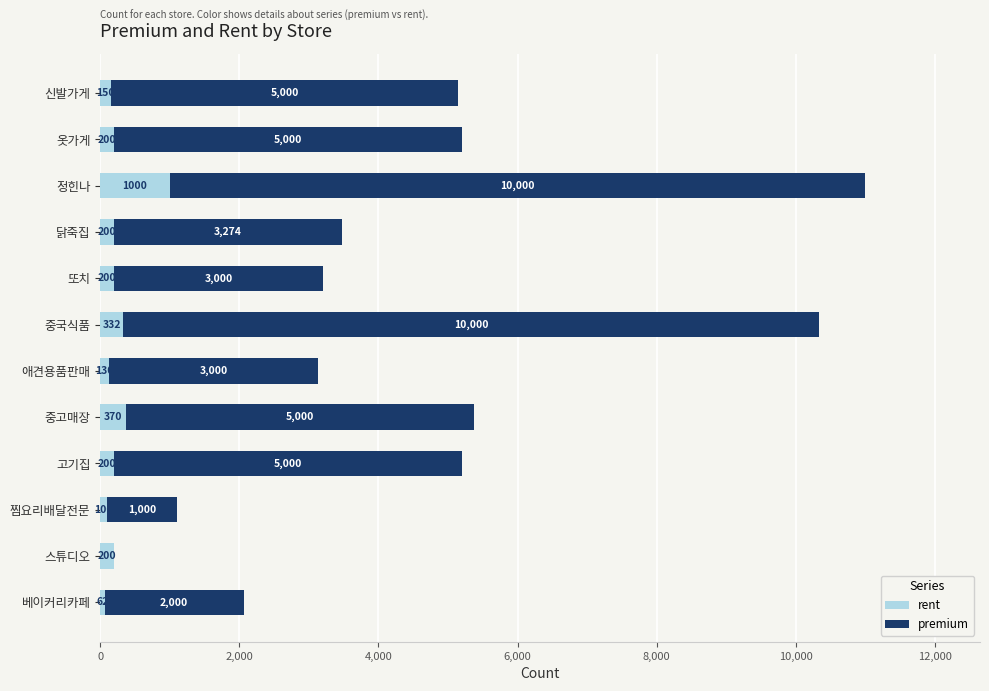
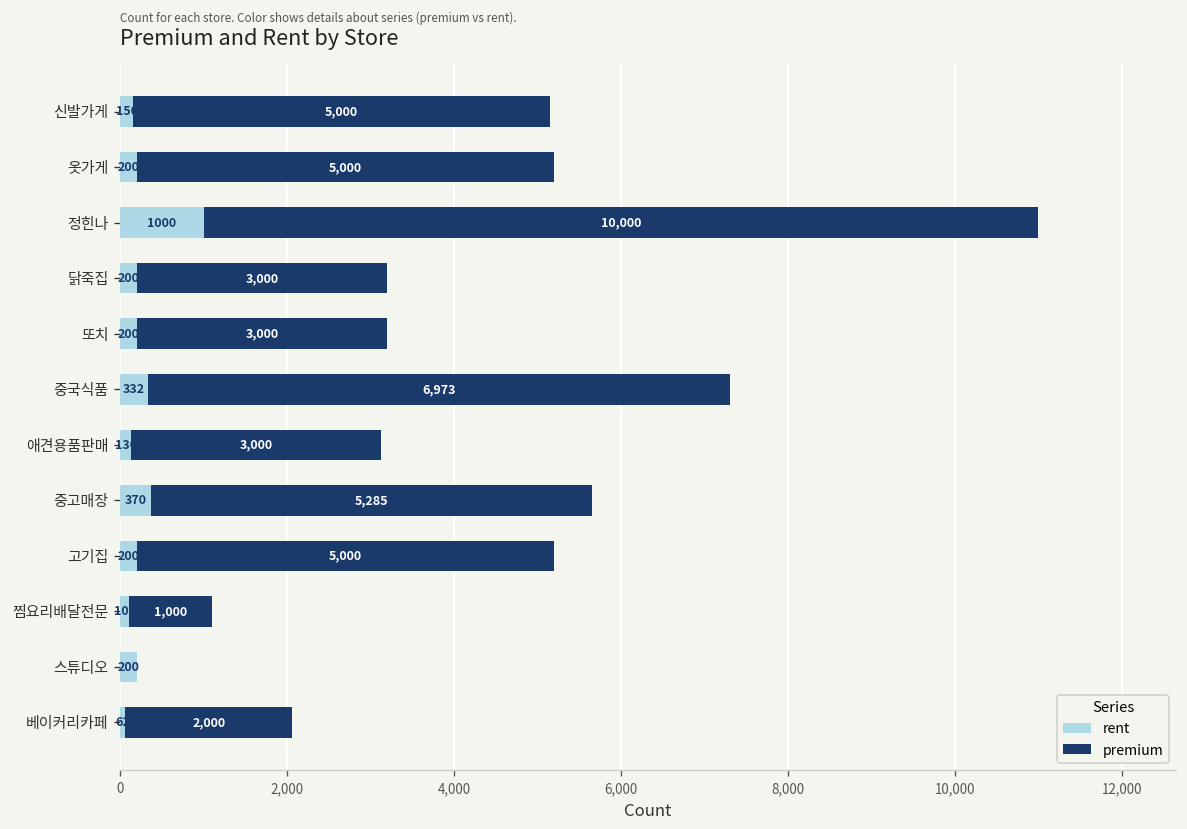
premium, 닭죽집: 3,274 -> 3,000
premium, 중국식품: 10,000 -> 6,973
premium, 중고매장: 5,000 -> 5,285
